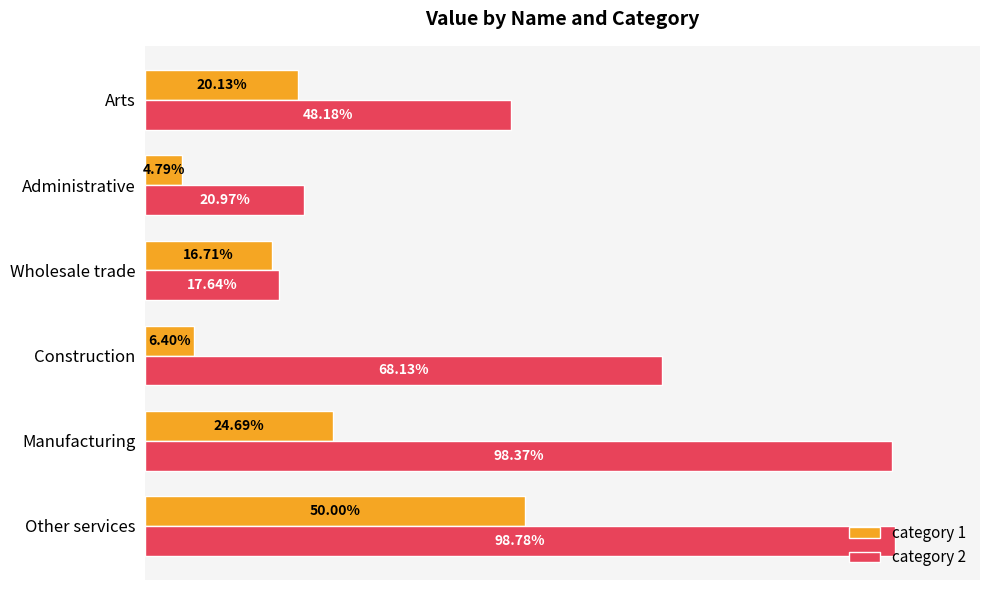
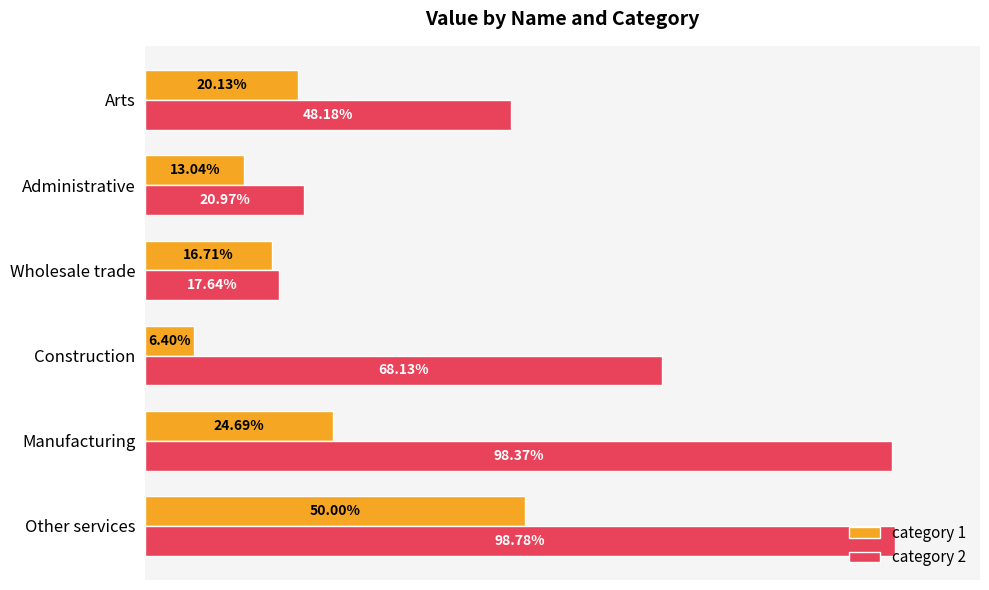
category 1, Administrative: 4.79% -> 13.04%
